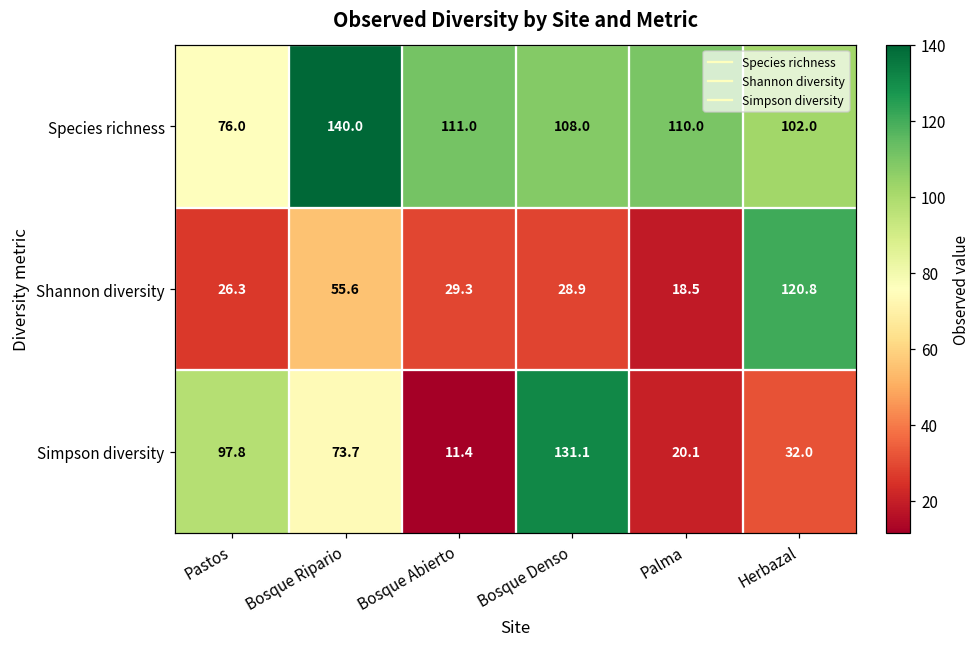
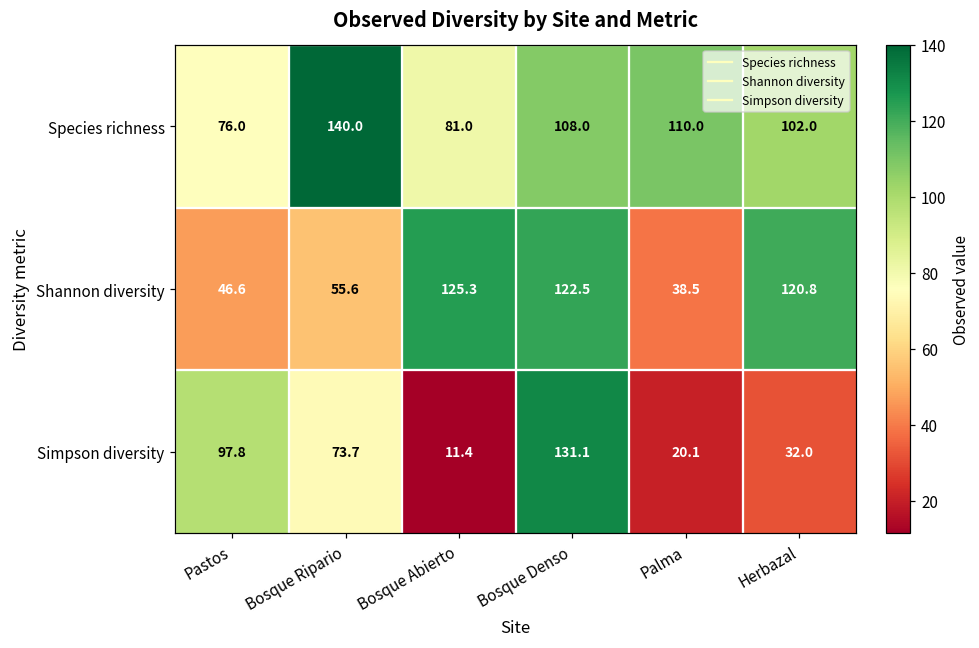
Species richness, Bosque Abierto: 111.0 -> 81.0
Shannon diversity, Pastos: 26.3 -> 46.6
Shannon diversity, Bosque Abierto: 29.3 -> 125.3
Shannon diversity, Bosque Denso: 28.9 -> 122.5
Shannon diversity, Palma: 18.5 -> 38.5
